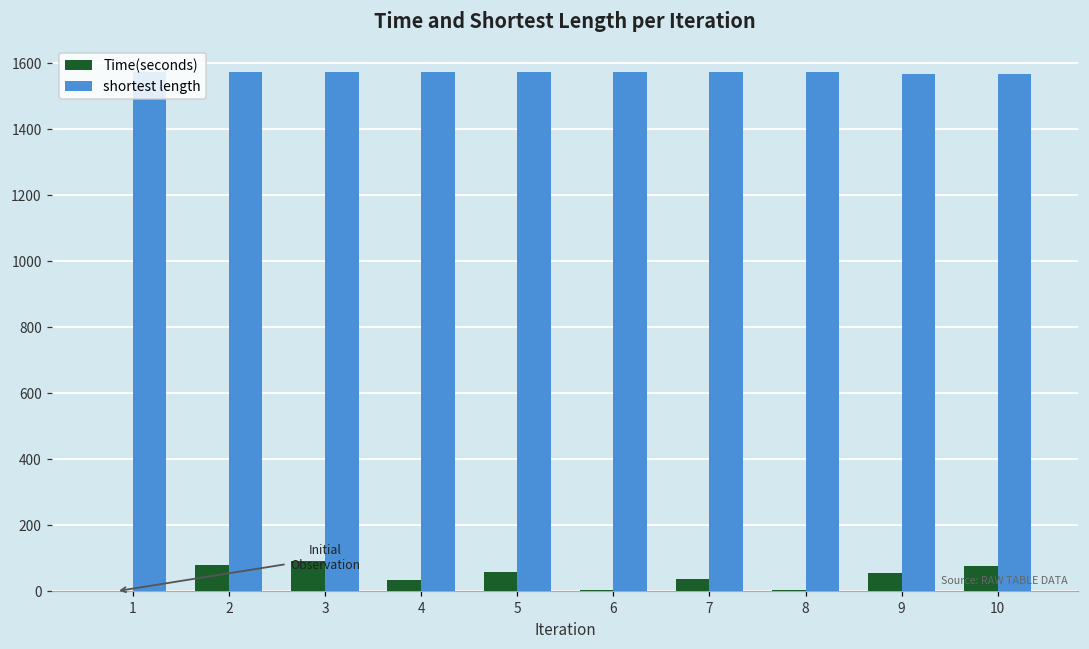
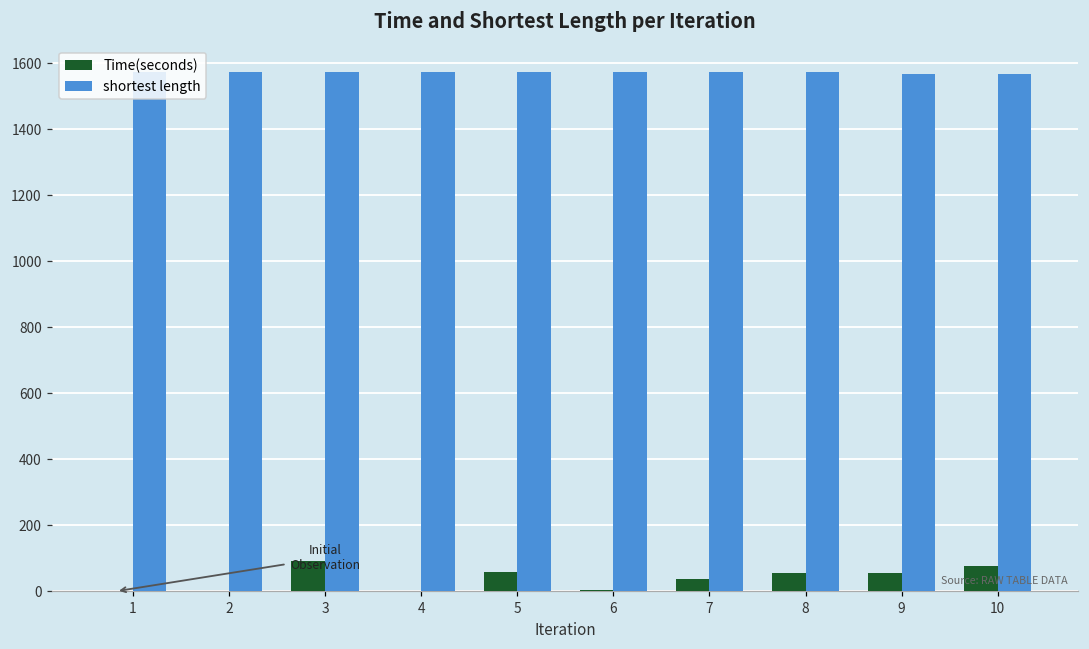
Time(seconds), 2: 80 -> 0
Time(seconds), 4: 30 -> 0
Time(seconds), 8: 0 -> 60
